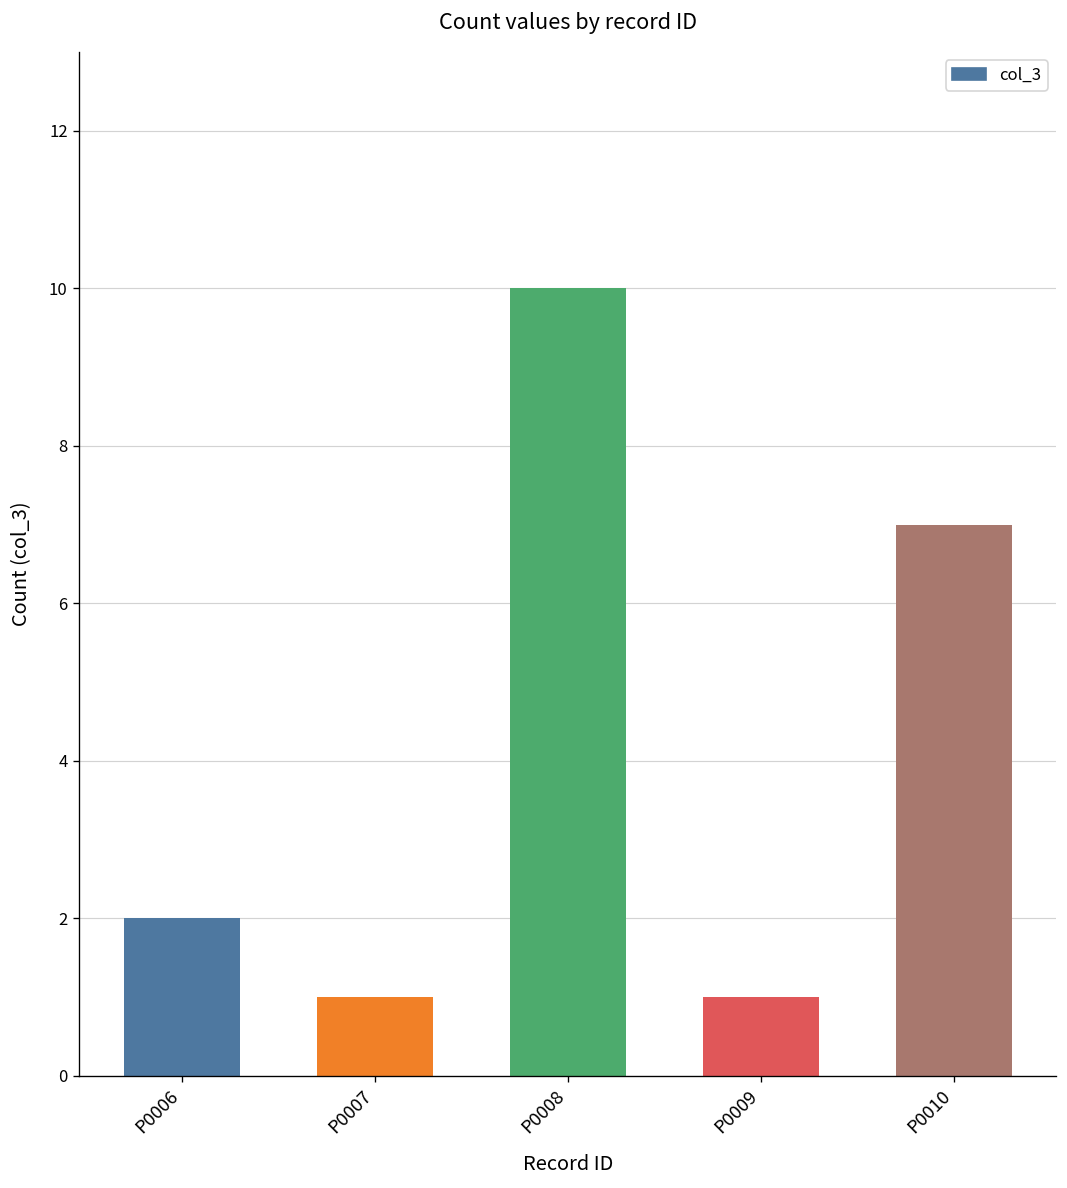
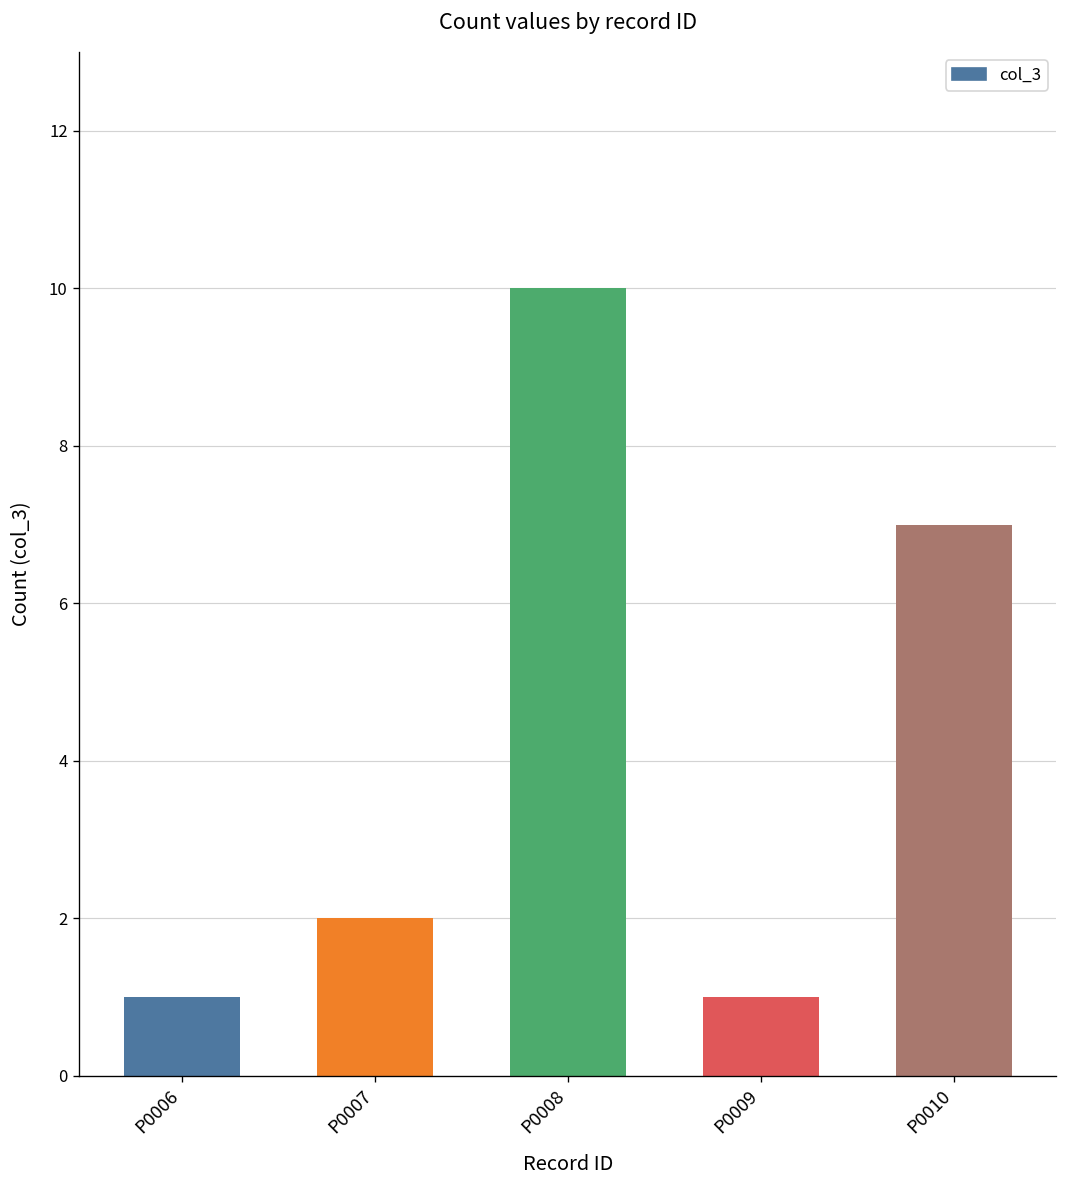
P0006: 2 -> 1
P0007: 1 -> 2
